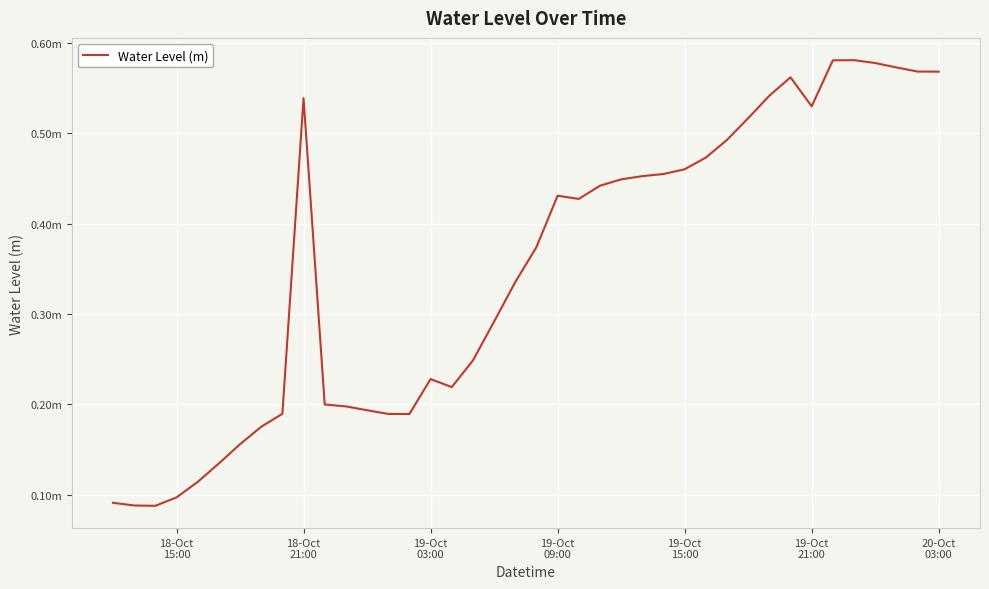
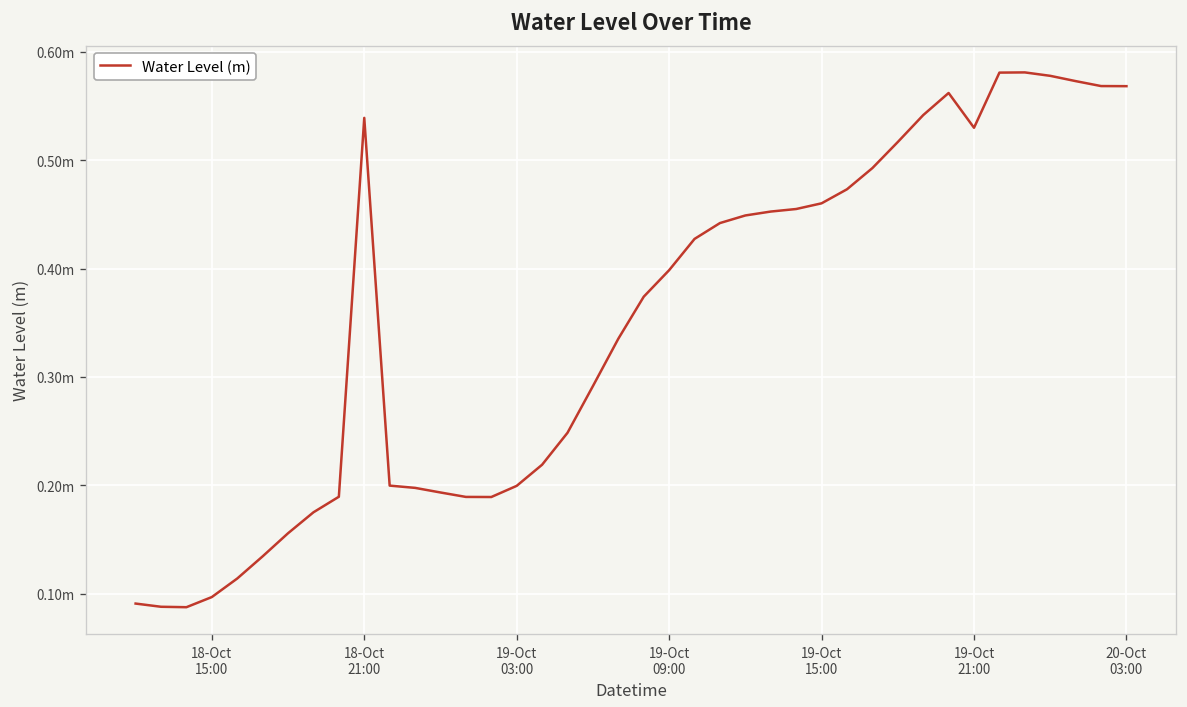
19-Oct 03:00: 0.23m -> 0.20m
19-Oct 09:00: 0.43m -> 0.40m
